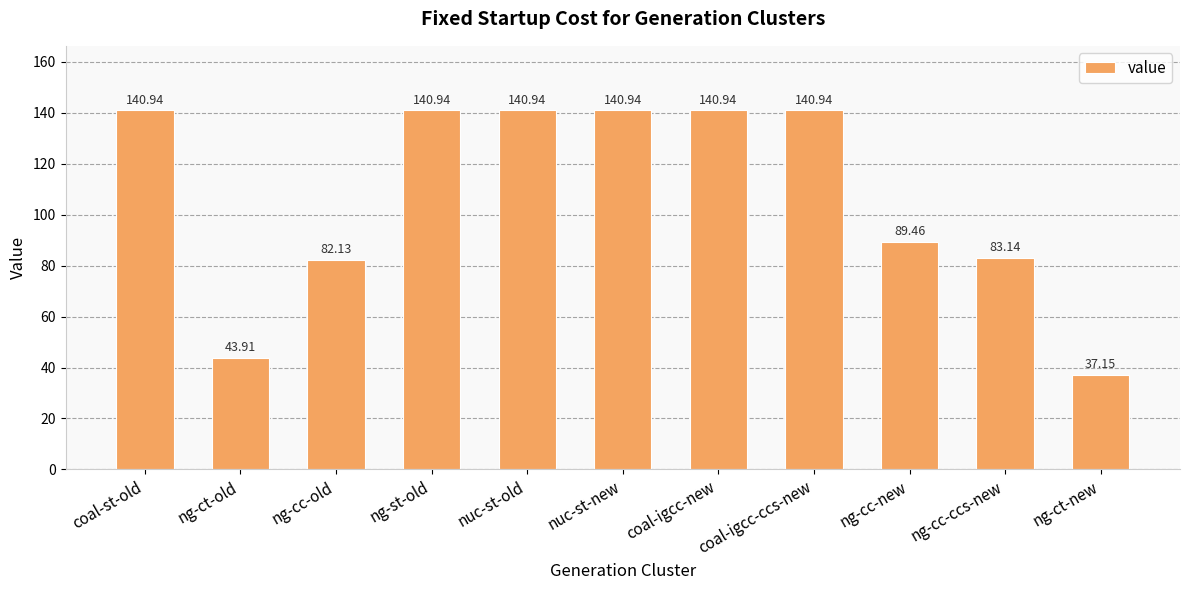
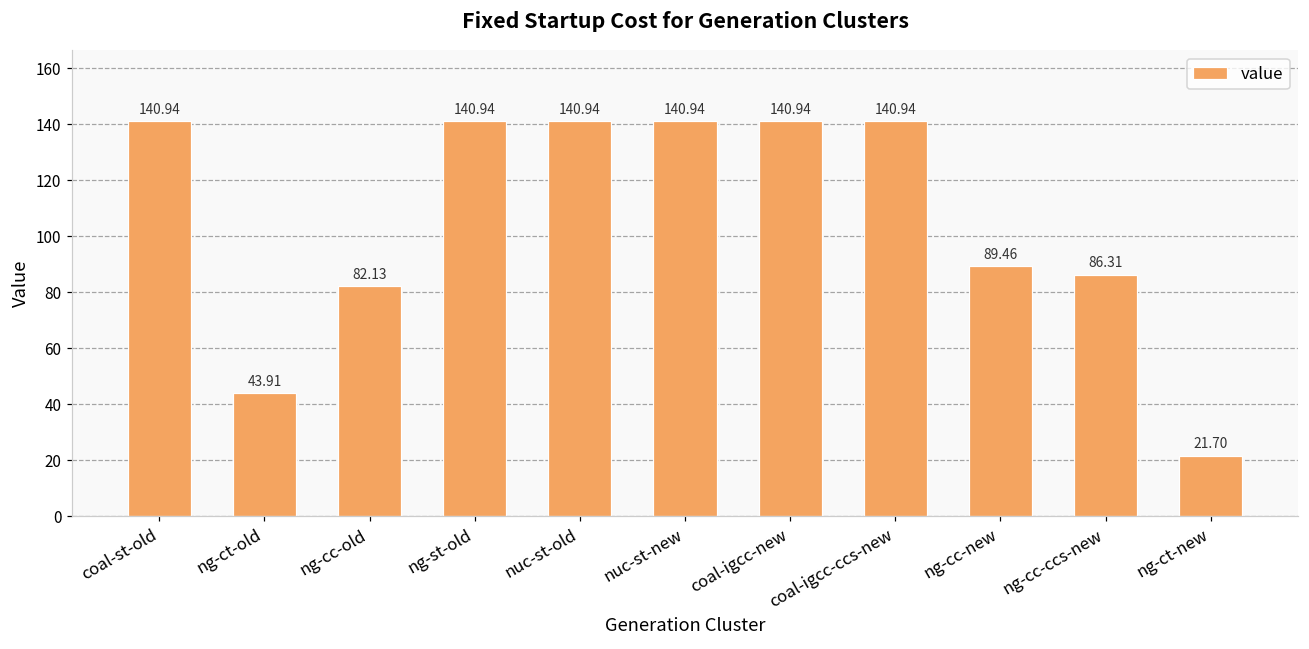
ng-cc-ccs-new: 83.14 -> 86.31
ng-ct-new: 37.15 -> 21.70
